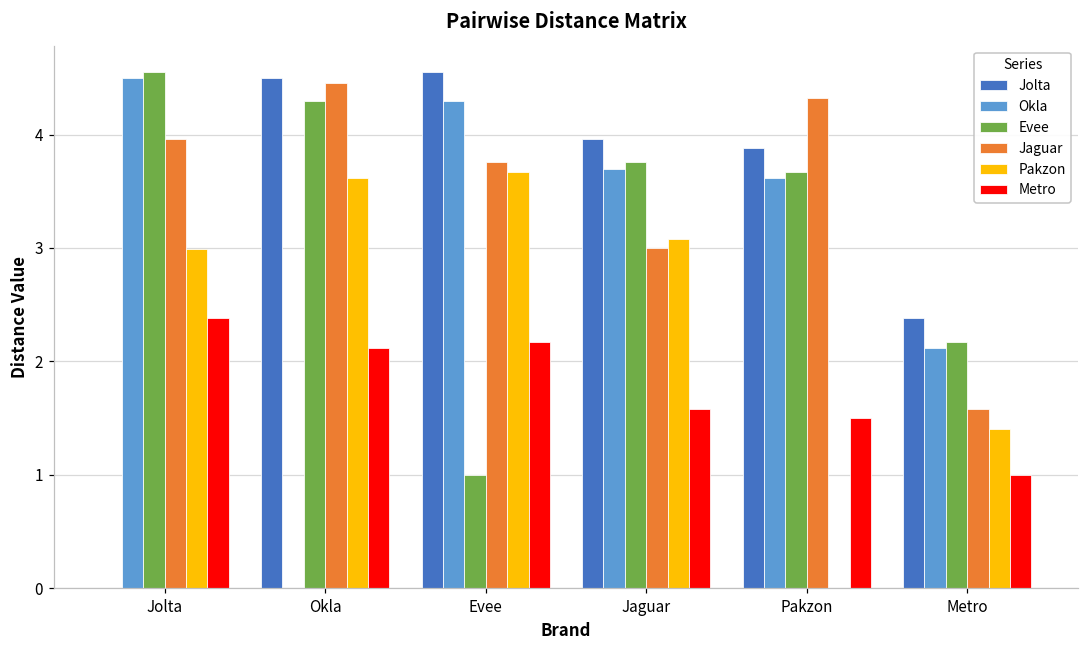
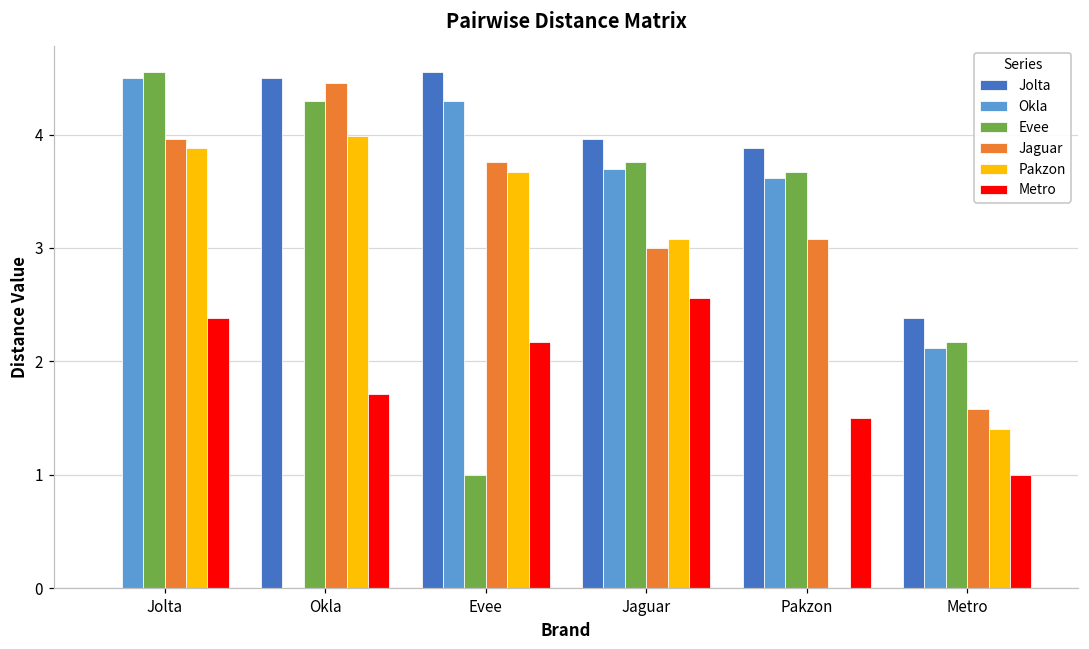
Pakzon, Jolta: 2.99 -> 3.88
Pakzon, Okla: 3.62 -> 3.99
Metro, Okla: 2.12 -> 1.72
Metro, Jaguar: 1.58 -> 2.56
Jaguar, Pakzon: 4.32 -> 3.08
